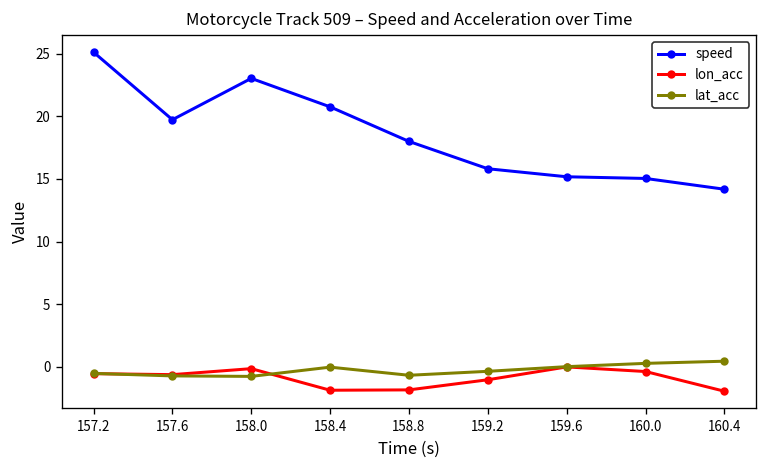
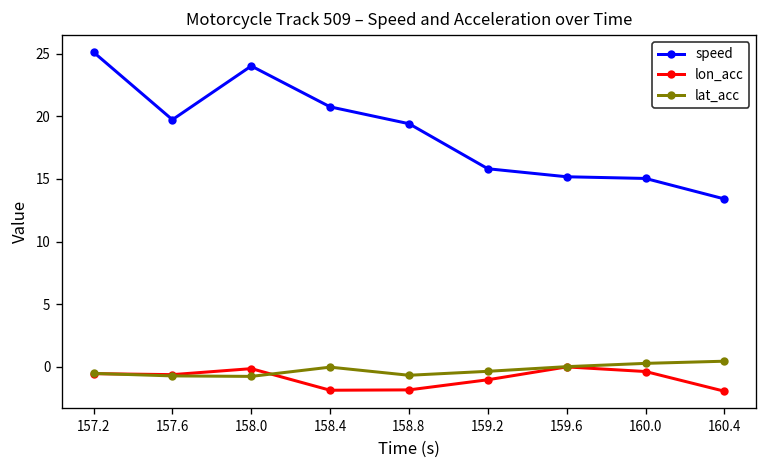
speed, 158.0: 23.0 -> 24.0
speed, 158.8: 18.0 -> 19.4
speed, 160.4: 14.2 -> 13.4
